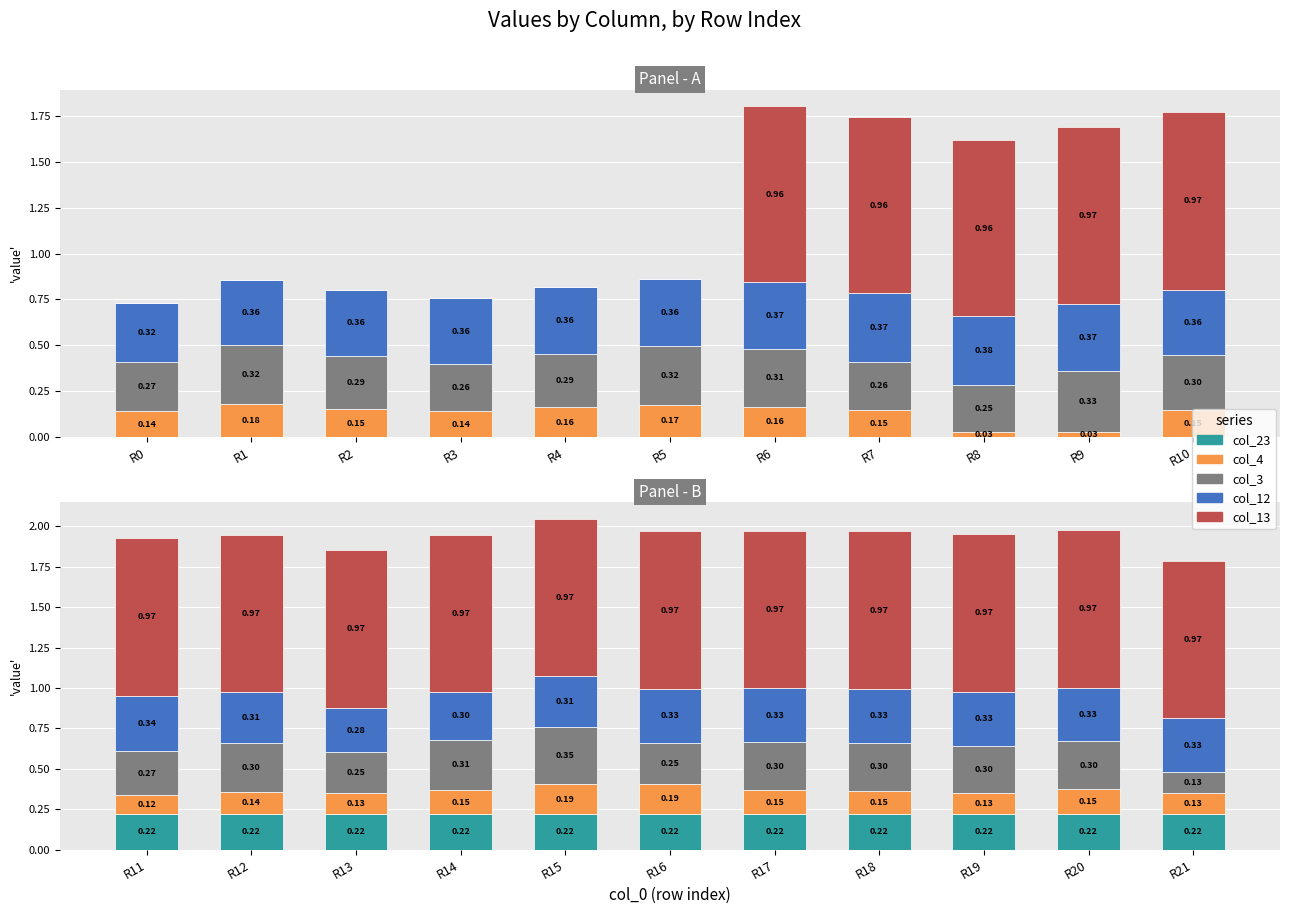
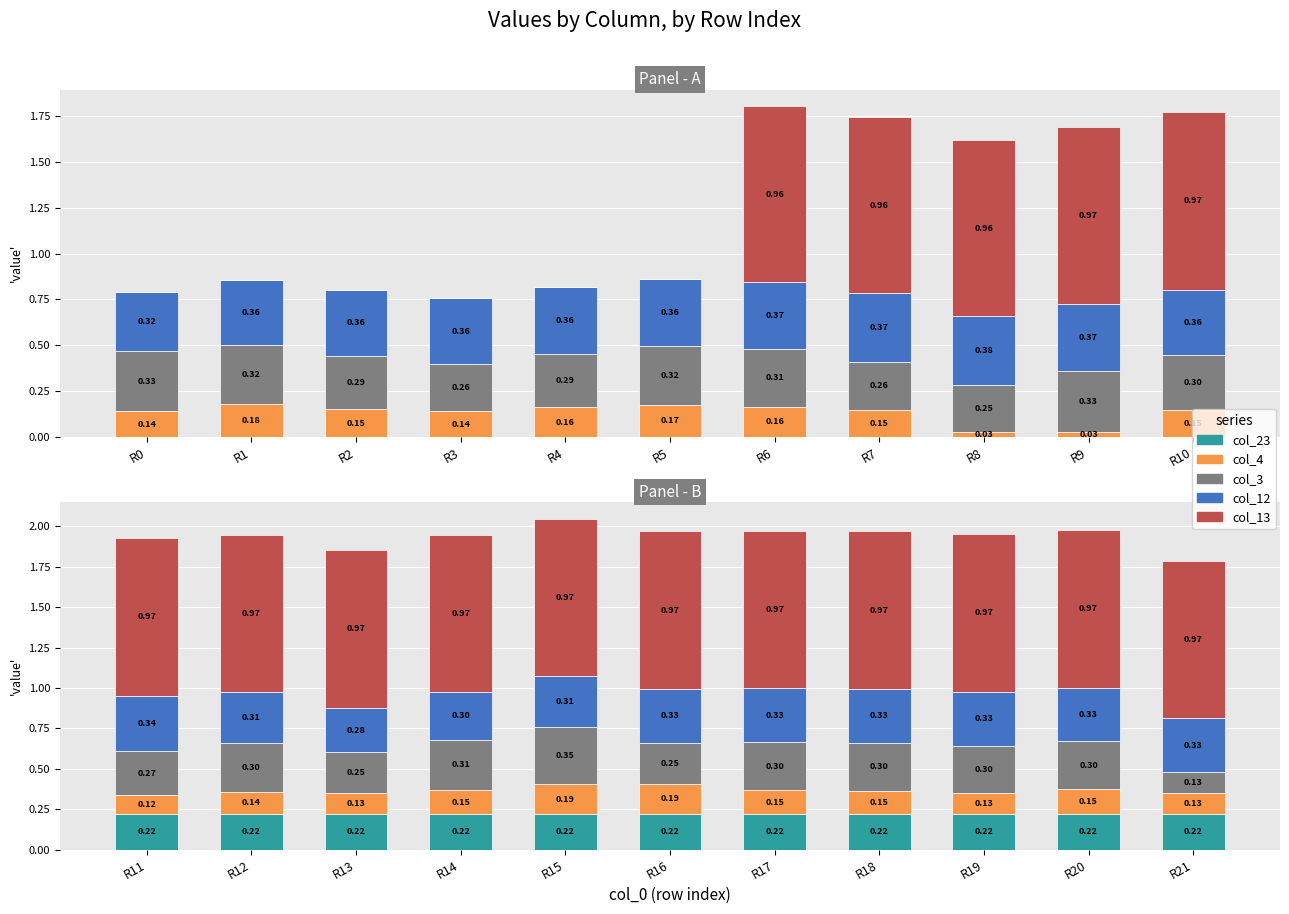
Panel - A, col_3, R0: 0.27 -> 0.33
